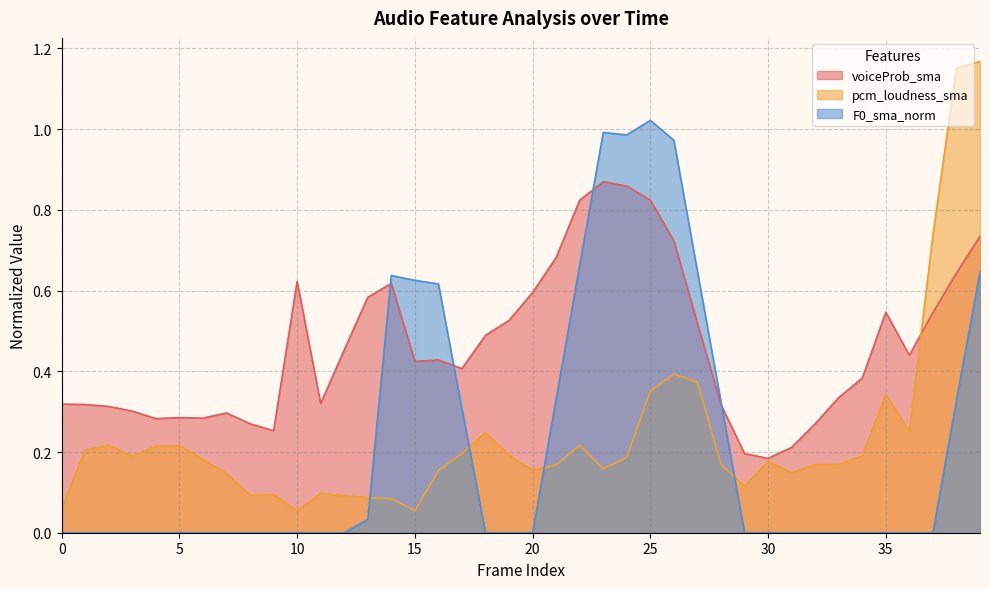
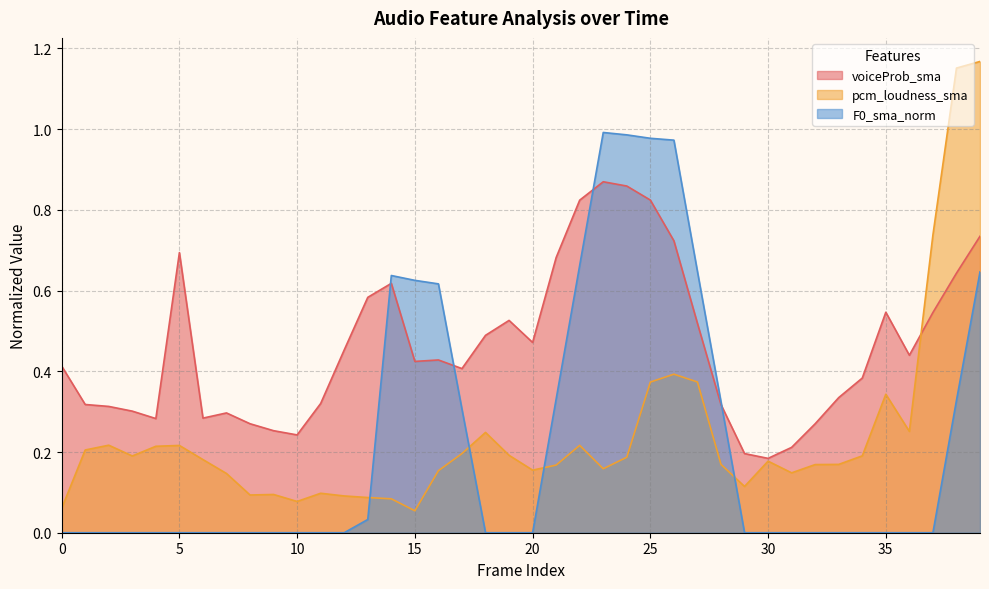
voiceProb_sma, 0: 0.32 -> 0.41
voiceProb_sma, 5: 0.29 -> 0.69
voiceProb_sma, 10: 0.62 -> 0.24
pcm_loudness_sma, 10: 0.05 -> 0.08
voiceProb_sma, 20: 0.60 -> 0.47
pcm_loudness_sma, 25: 0.35 -> 0.37
F0_sma_norm, 25: 1.02 -> 0.98
